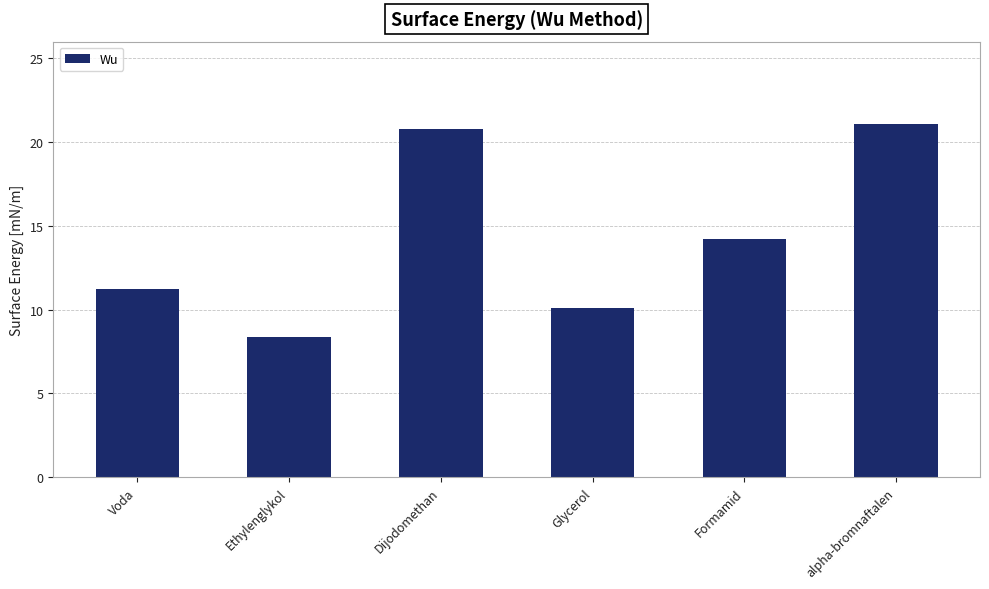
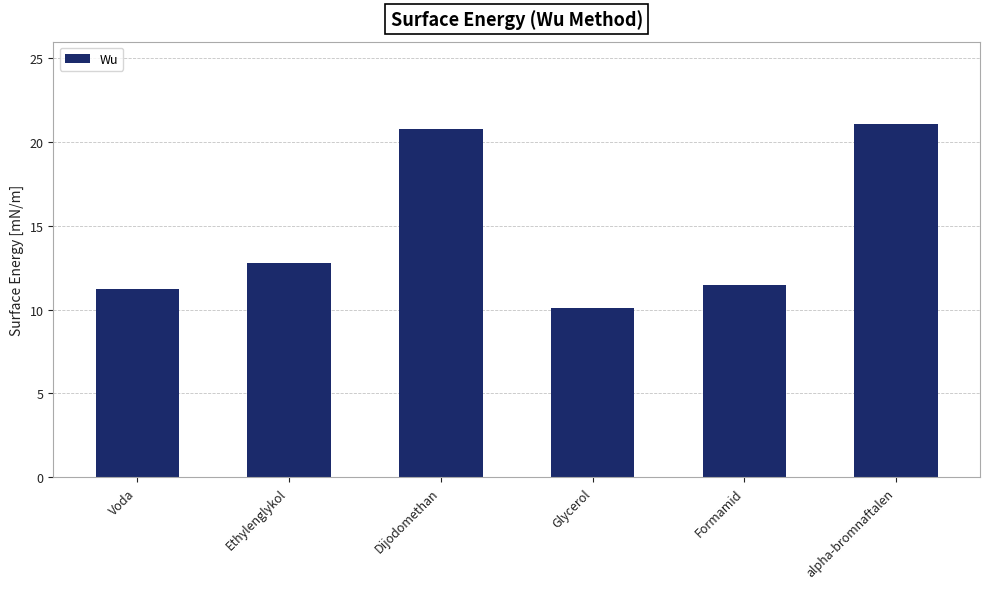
Ethylenglykol: 8.4 -> 12.8
Formamid: 14.2 -> 11.5
